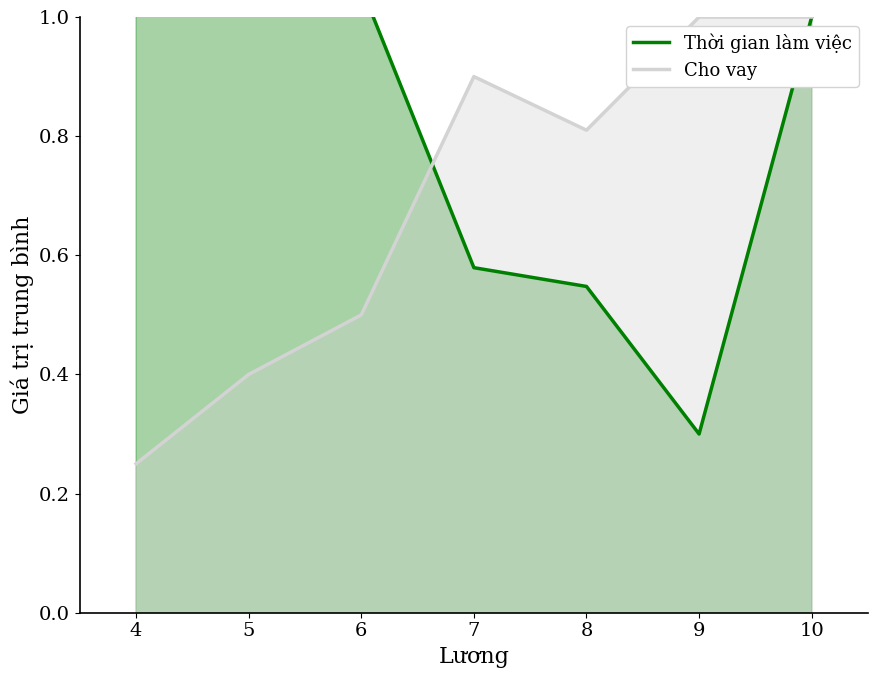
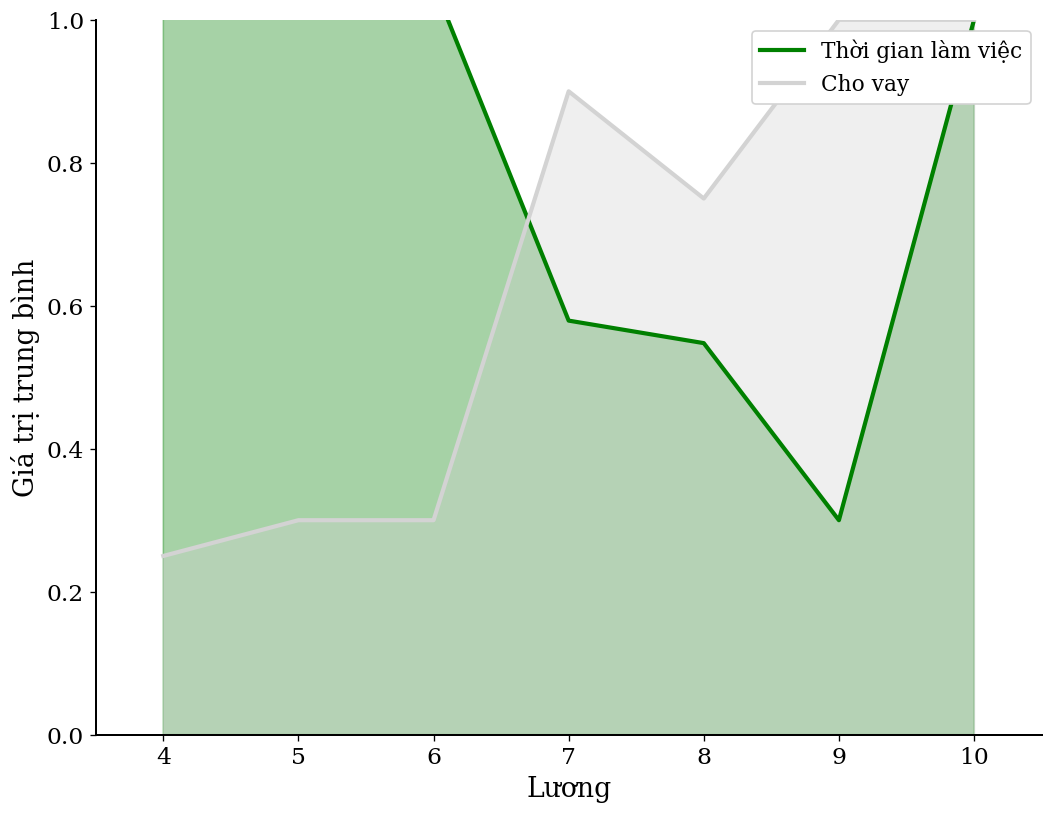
Cho vay, 5: 0.4 -> 0.3
Cho vay, 6: 0.5 -> 0.3
Cho vay, 8: 0.81 -> 0.75
